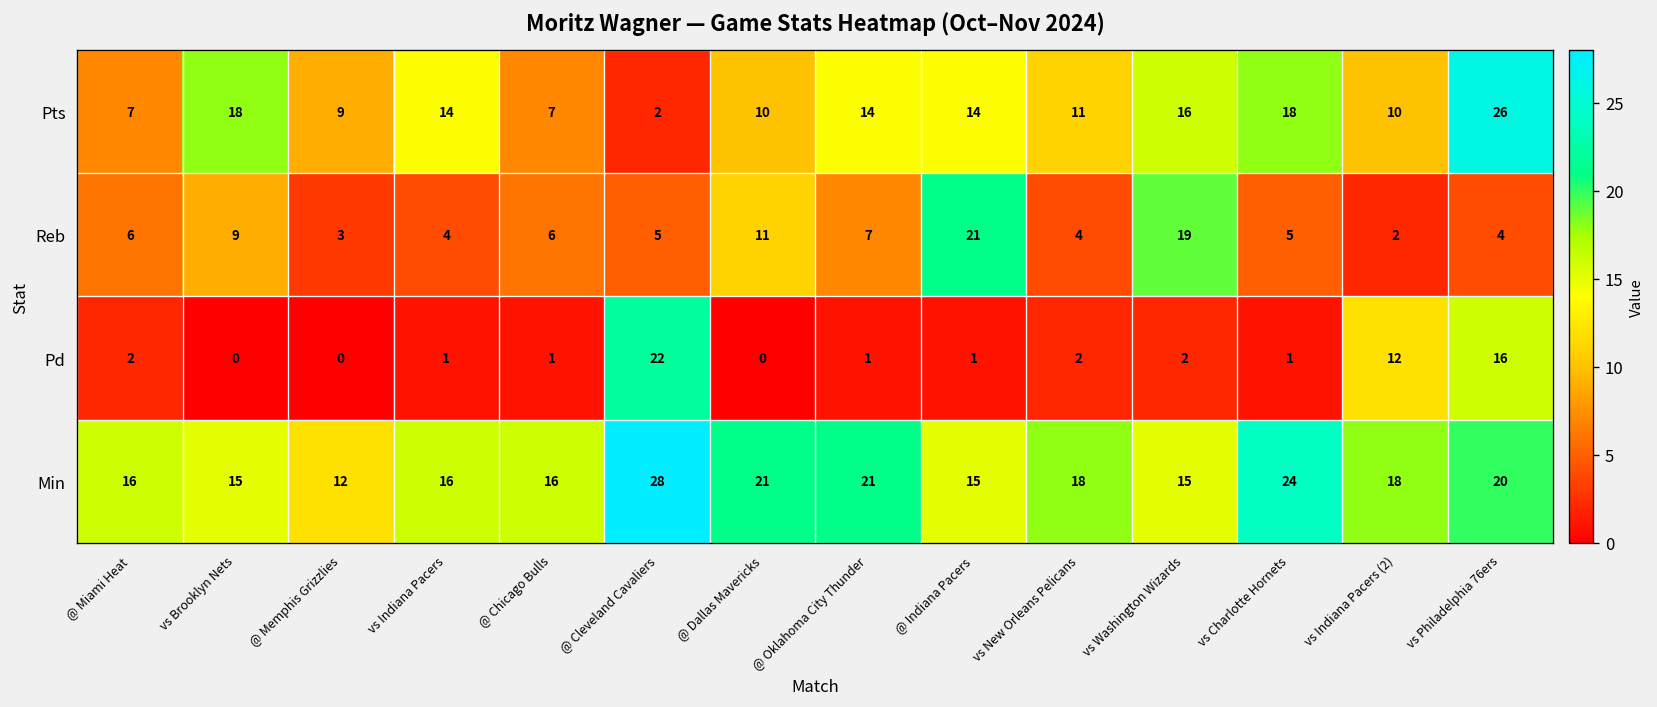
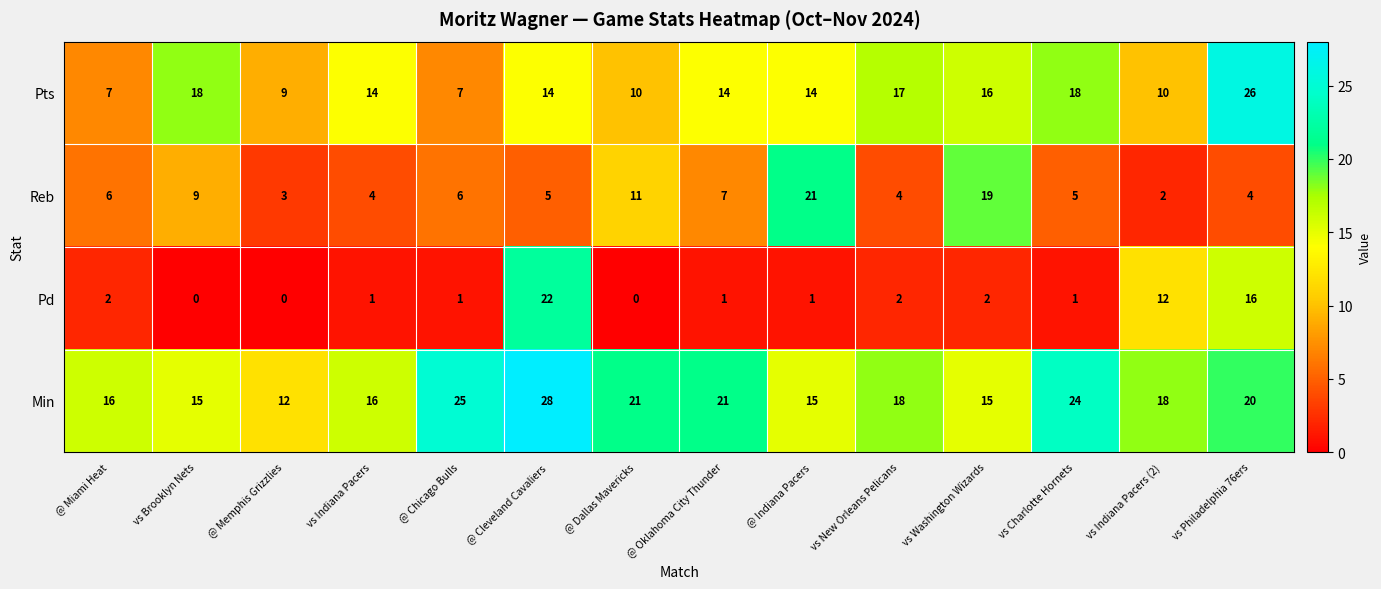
Pts, @ Cleveland Cavaliers: 2 -> 14
Pts, vs New Orleans Pelicans: 11 -> 17
Min, @ Chicago Bulls: 16 -> 25
